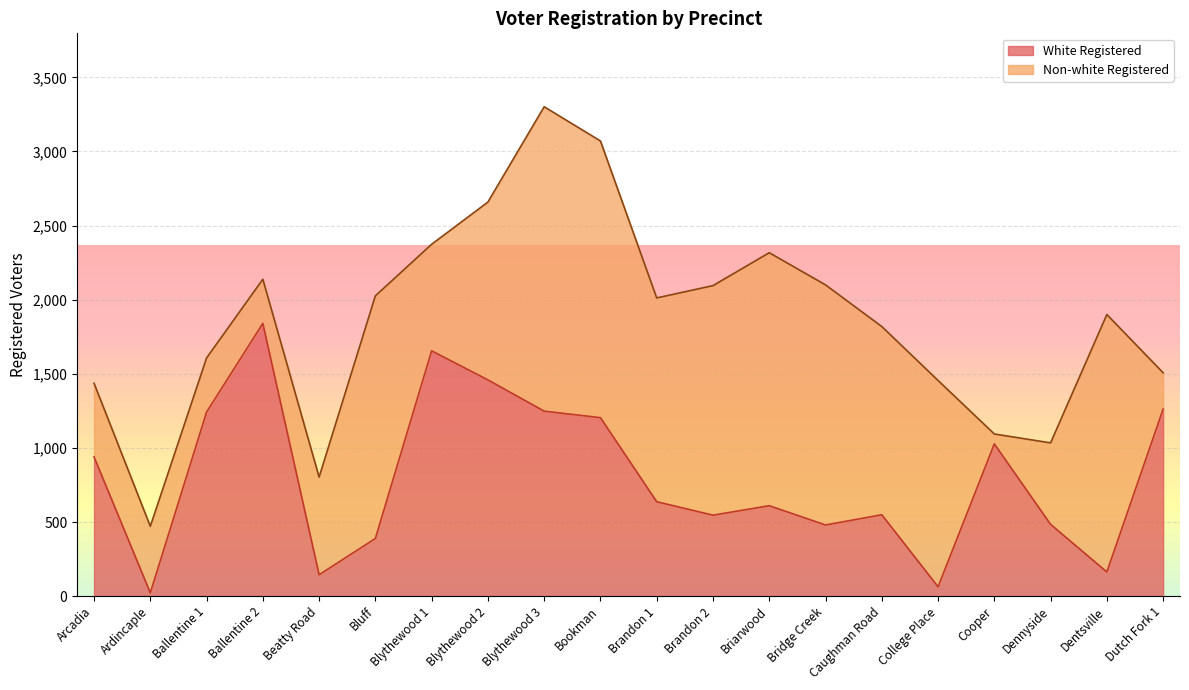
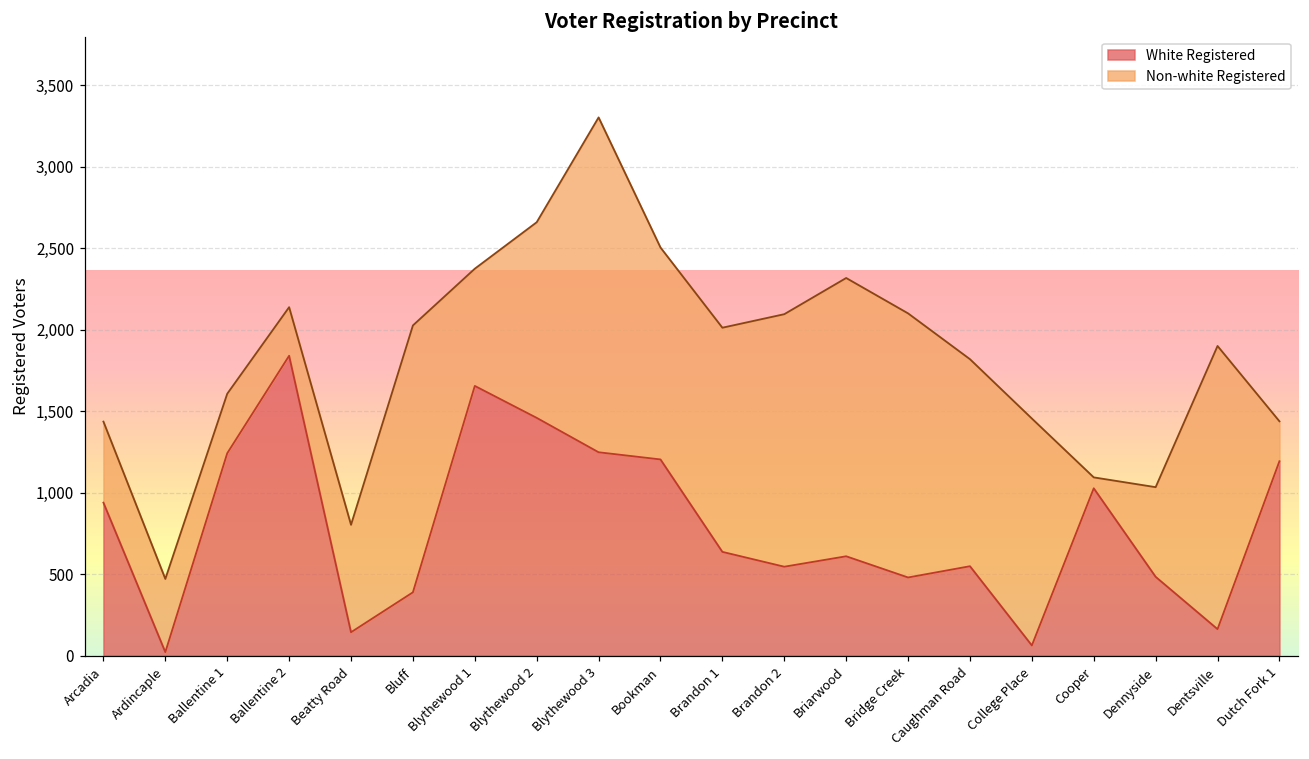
Non-white Registered, Bookman: 1,870 -> 1,300
White Registered, Dutch Fork 1: 1,260 -> 1,190
